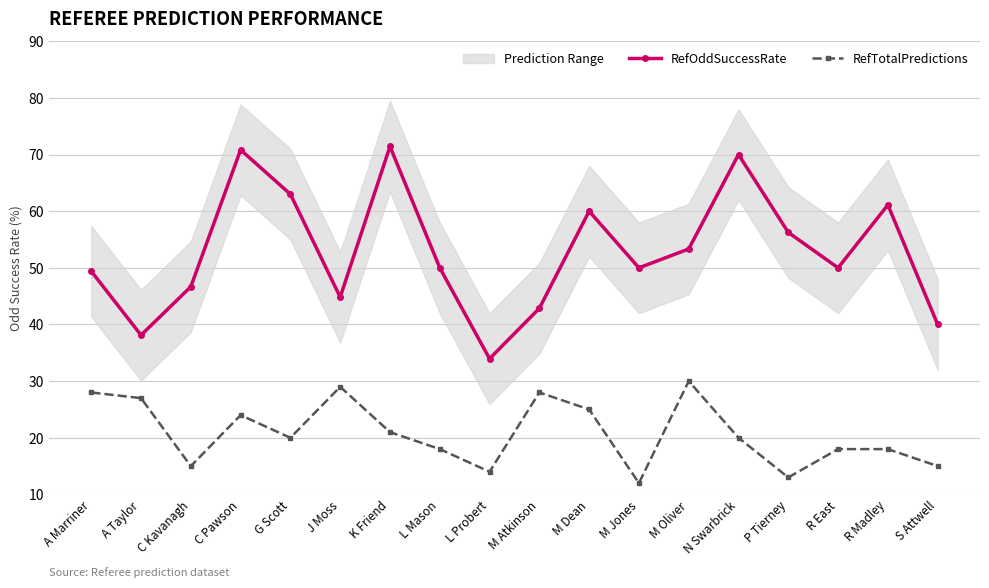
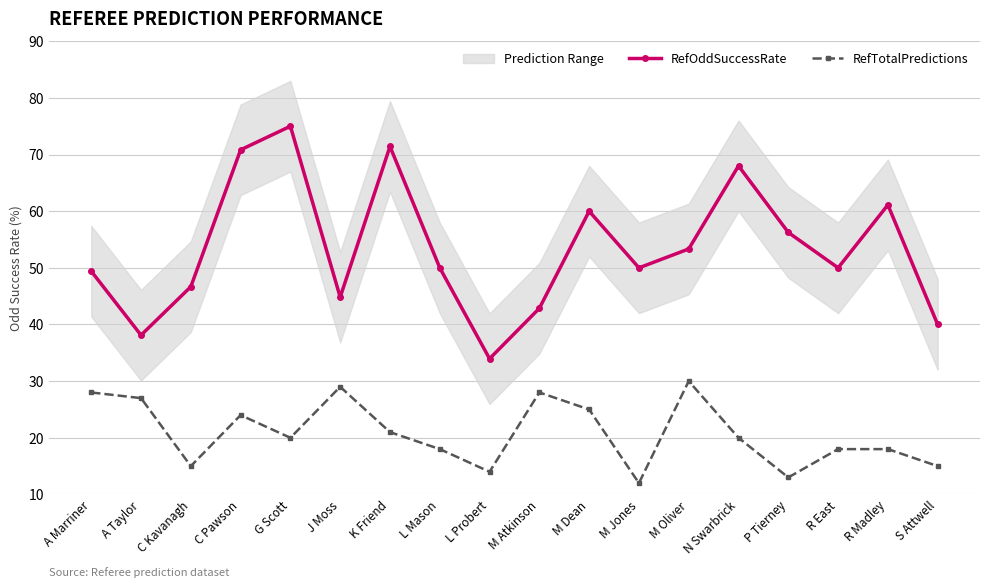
RefOddSuccessRate, G Scott: 63 -> 75
RefOddSuccessRate, N Swarbrick: 70 -> 68
